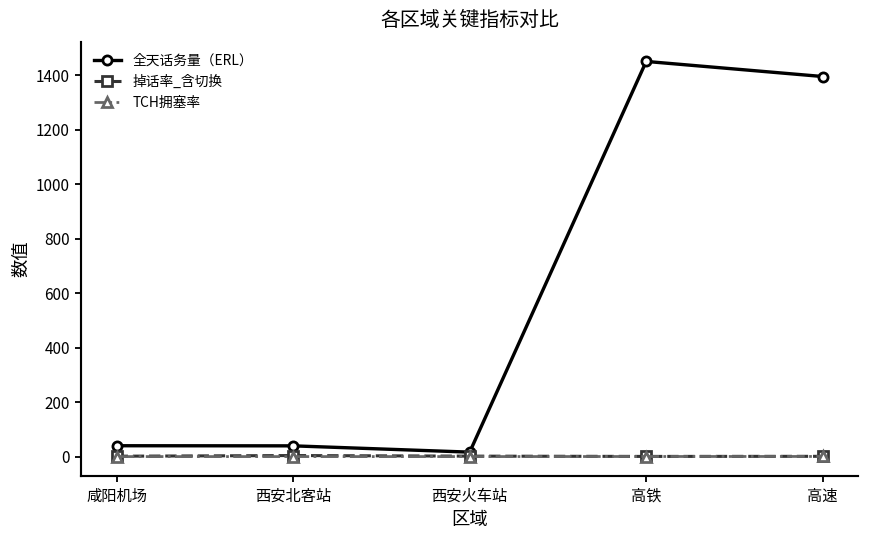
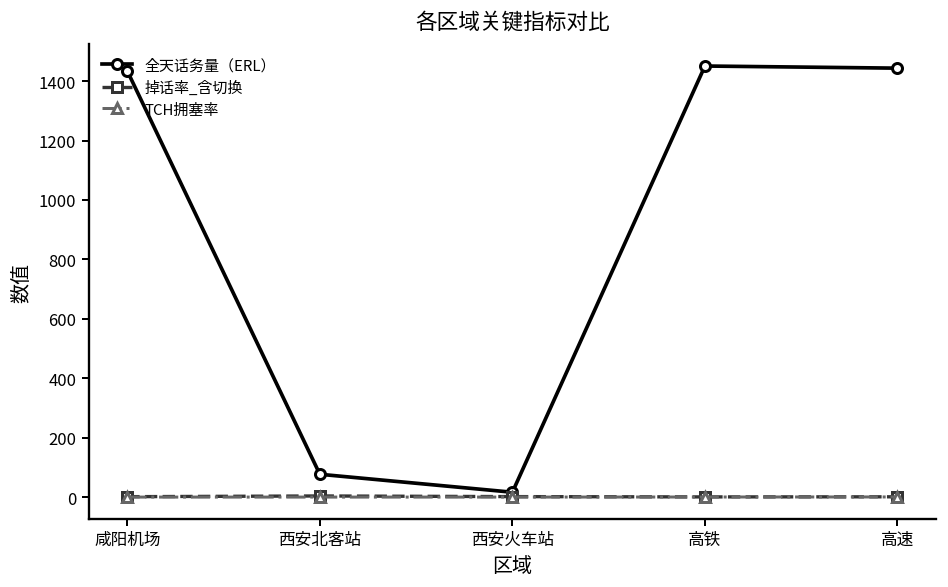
全天话务量（ERL）, 咸阳机场: 40 -> 1430
全天话务量（ERL）, 西安北客站: 40 -> 80
全天话务量（ERL）, 高速: 1400 -> 1440
